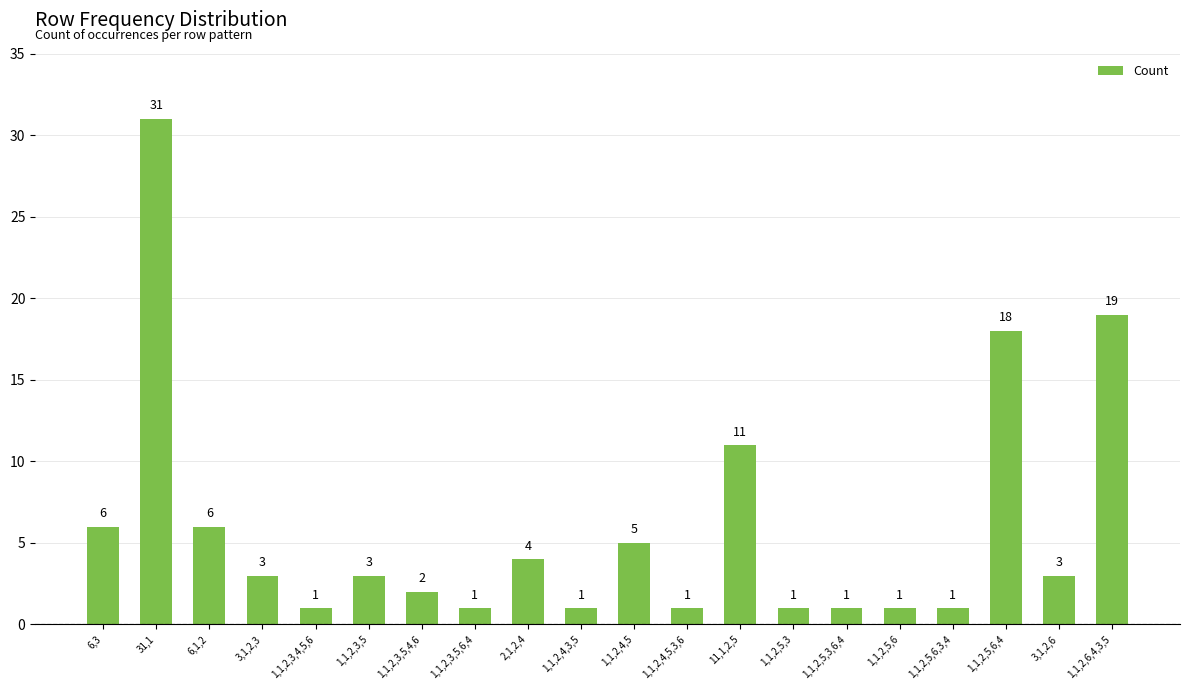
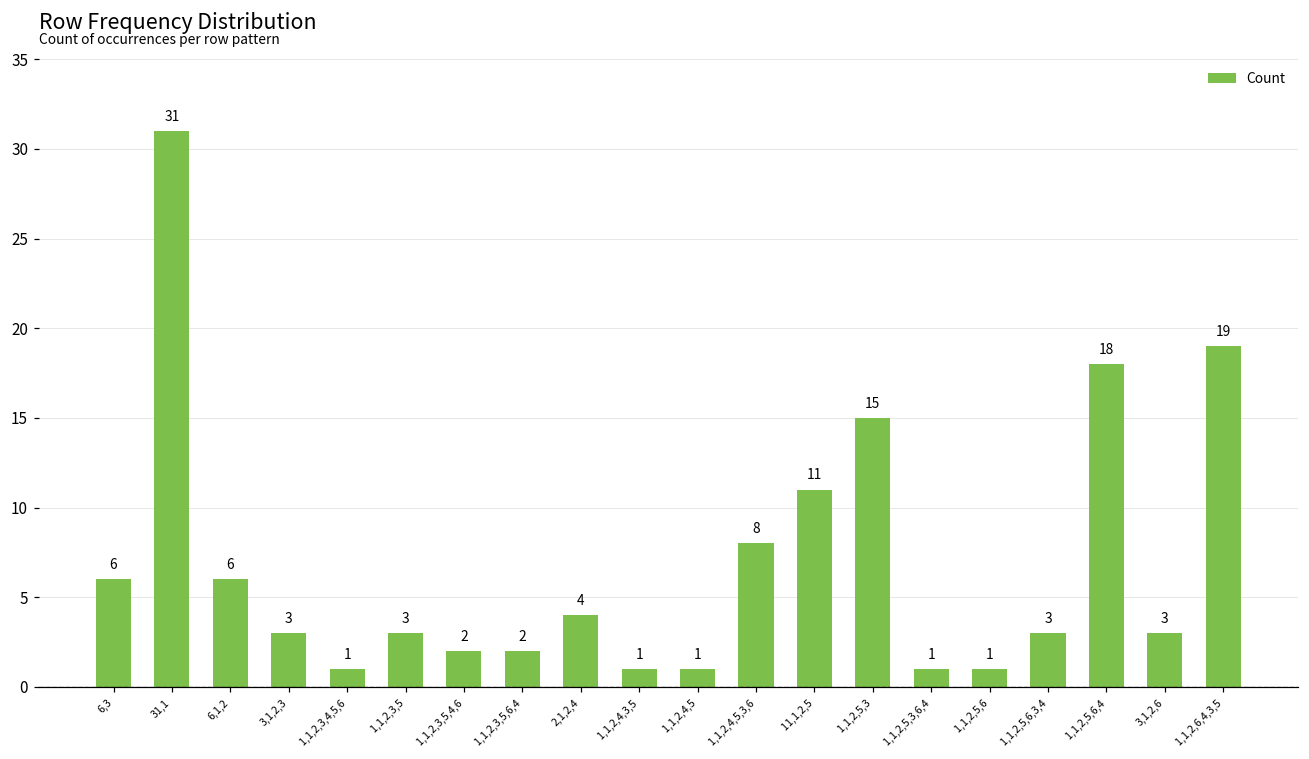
1,1,2,3,5,6,4: 1 -> 2
1,1,2,4,5: 5 -> 1
1,1,2,4,5,3,6: 1 -> 8
1,1,2,5,3: 1 -> 15
1,1,2,5,6,3,4: 1 -> 3
